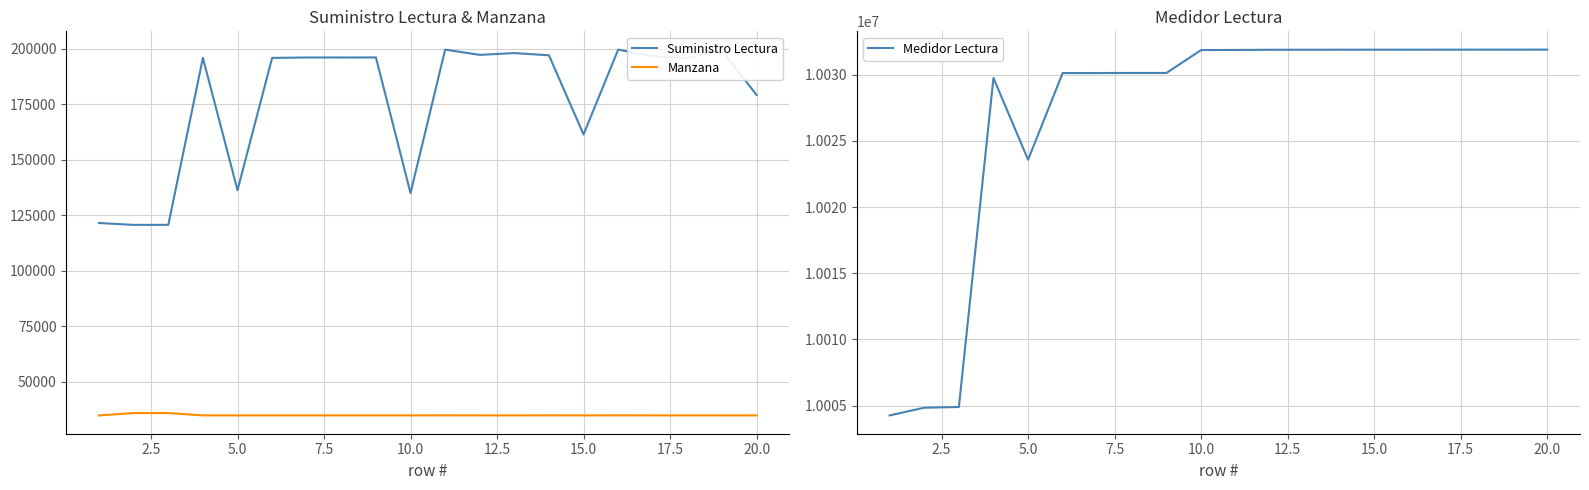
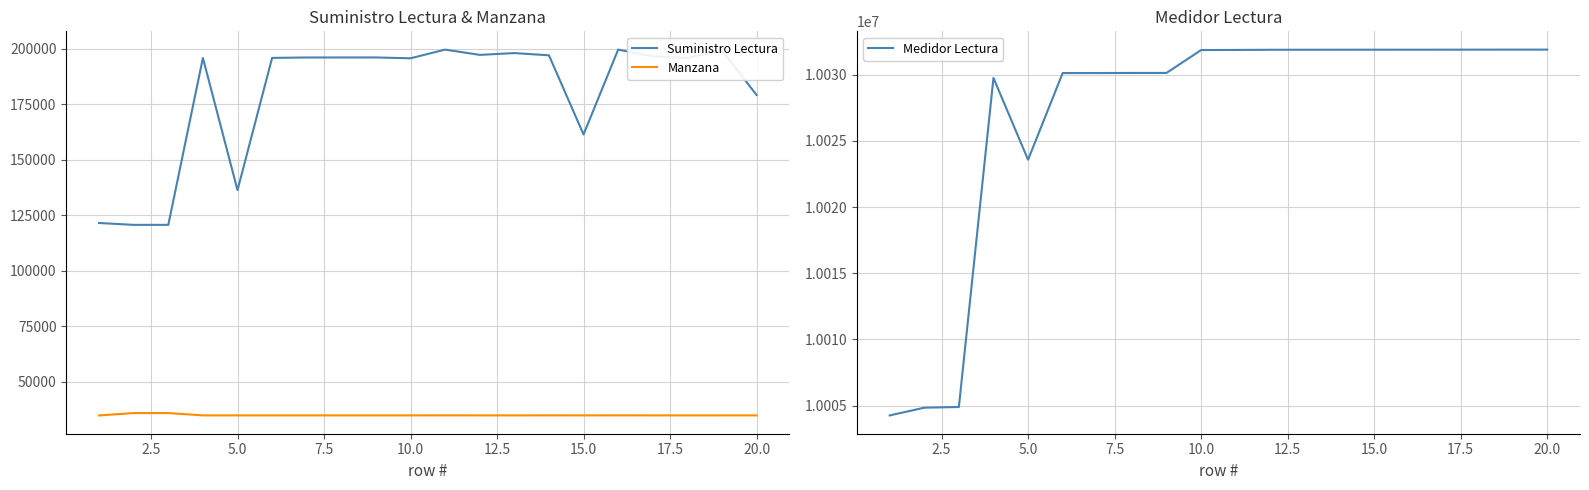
Suministro Lectura & Manzana, Suministro Lectura, 10.0: 135000 -> 196000
